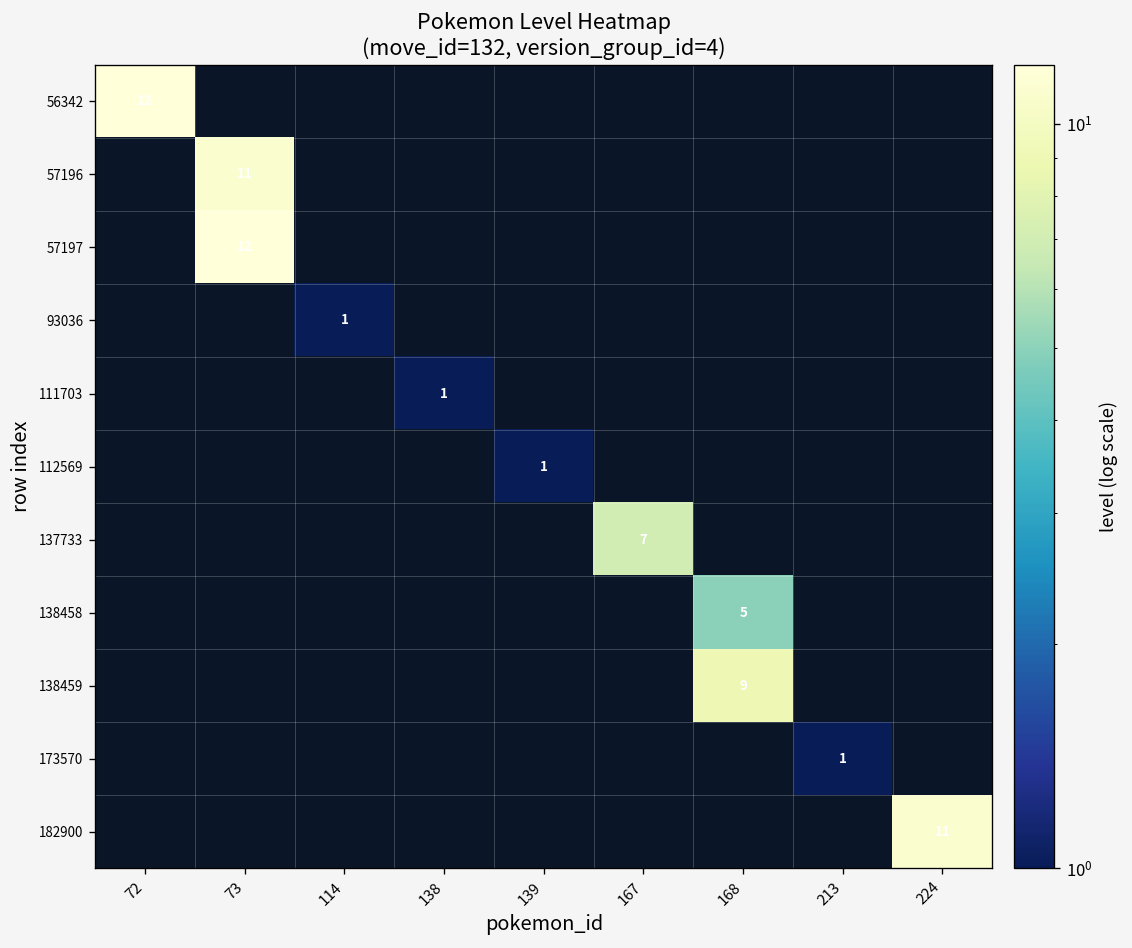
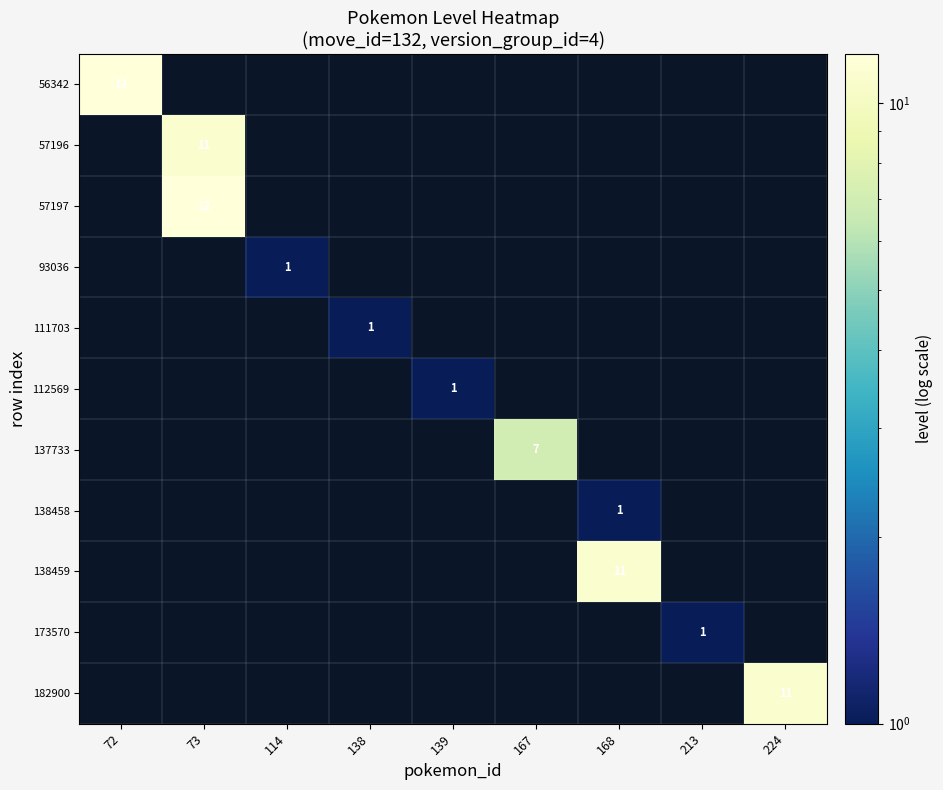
138458, 168: 5 -> 1
138459, 168: 9 -> 11
